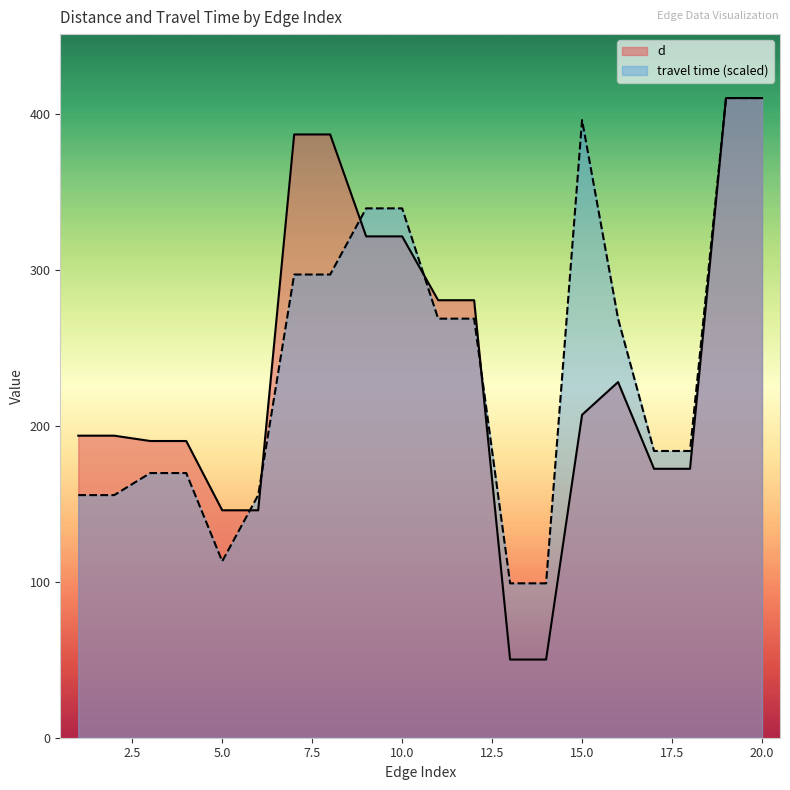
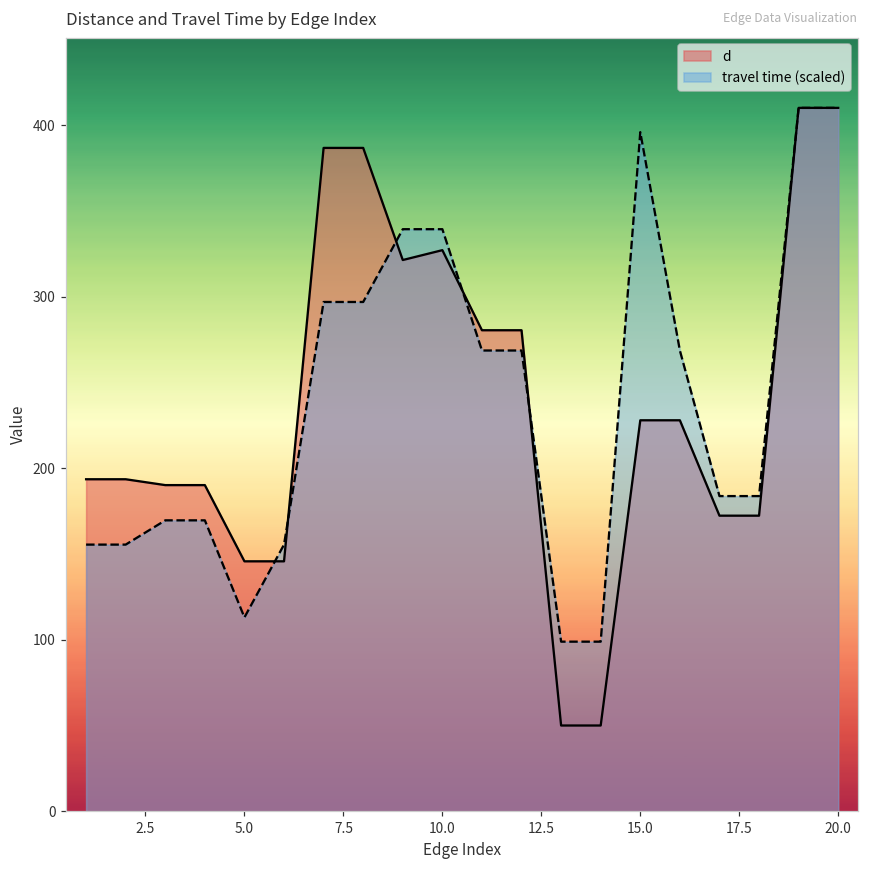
d, 10.0: 321 -> 327
d, 15.0: 207 -> 228
